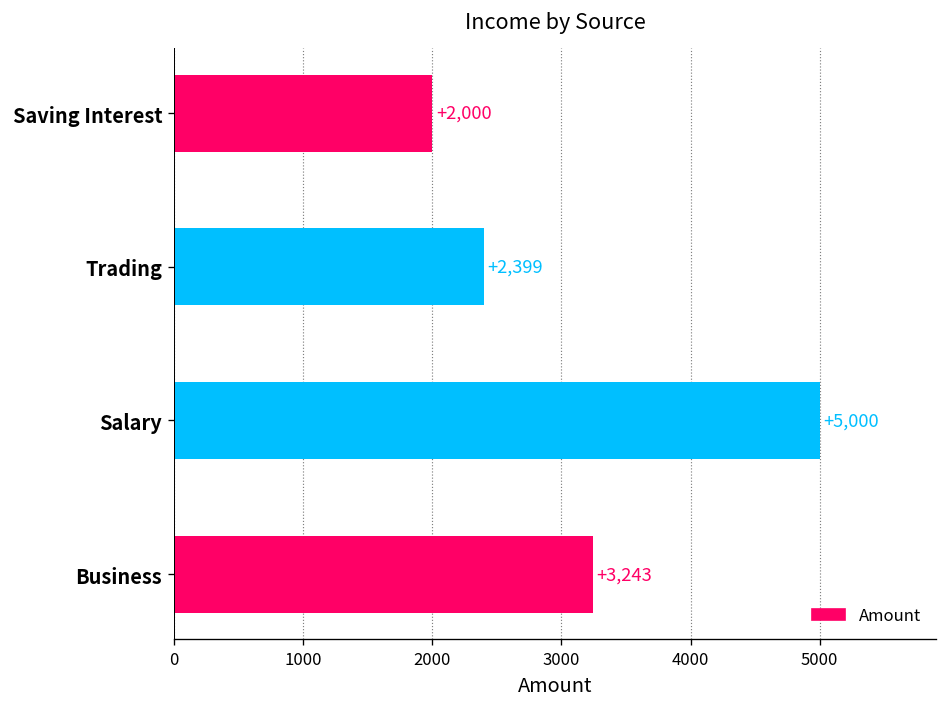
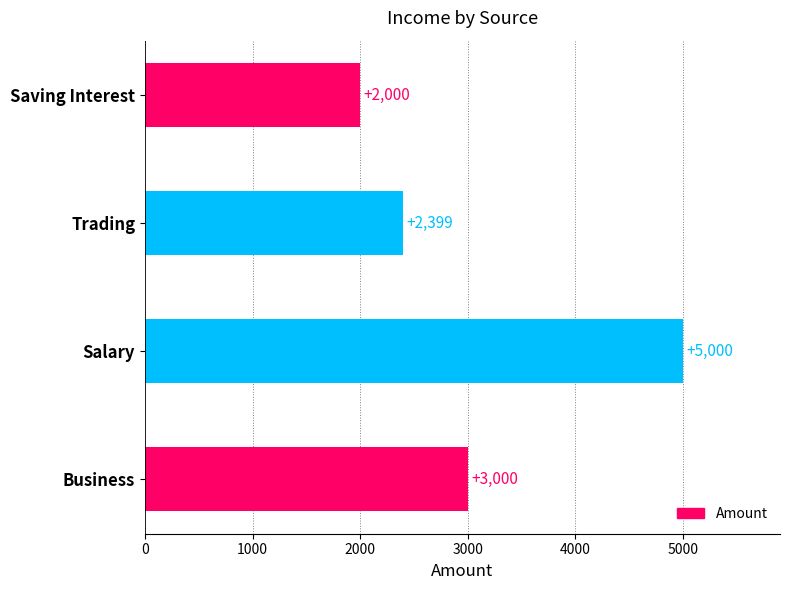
Business: +3,243 -> +3,000
